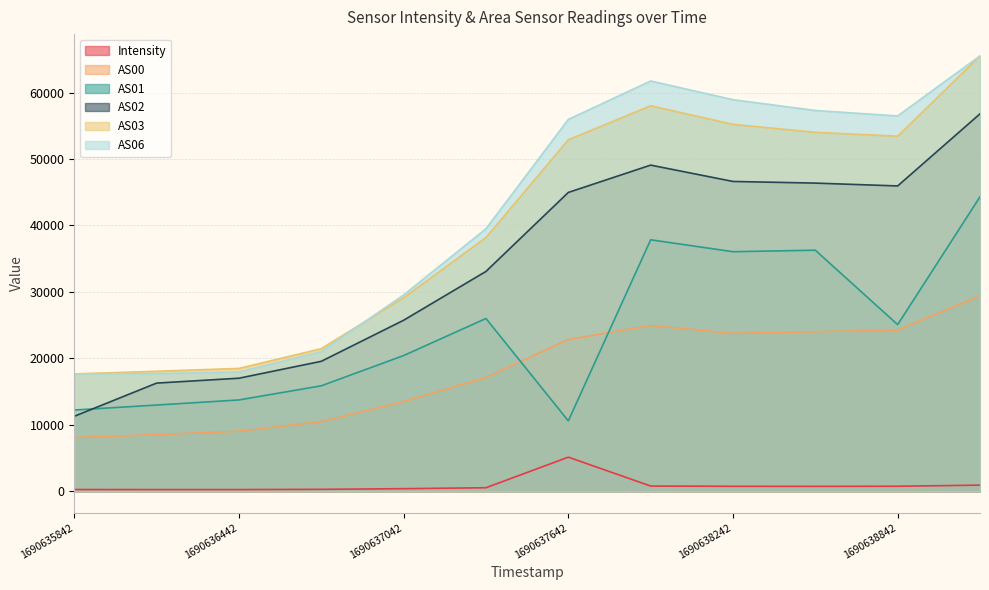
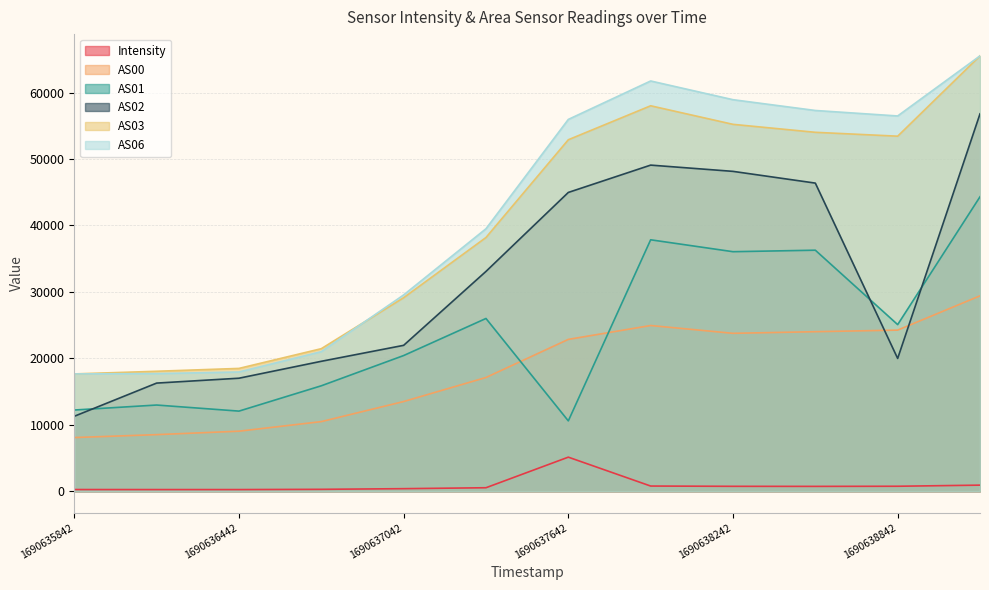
AS01, 1690636442: 14000 -> 12000
AS02, 1690637042: 26000 -> 22000
AS02, 1690638242: 47000 -> 48000
AS02, 1690638842: 46000 -> 20000
